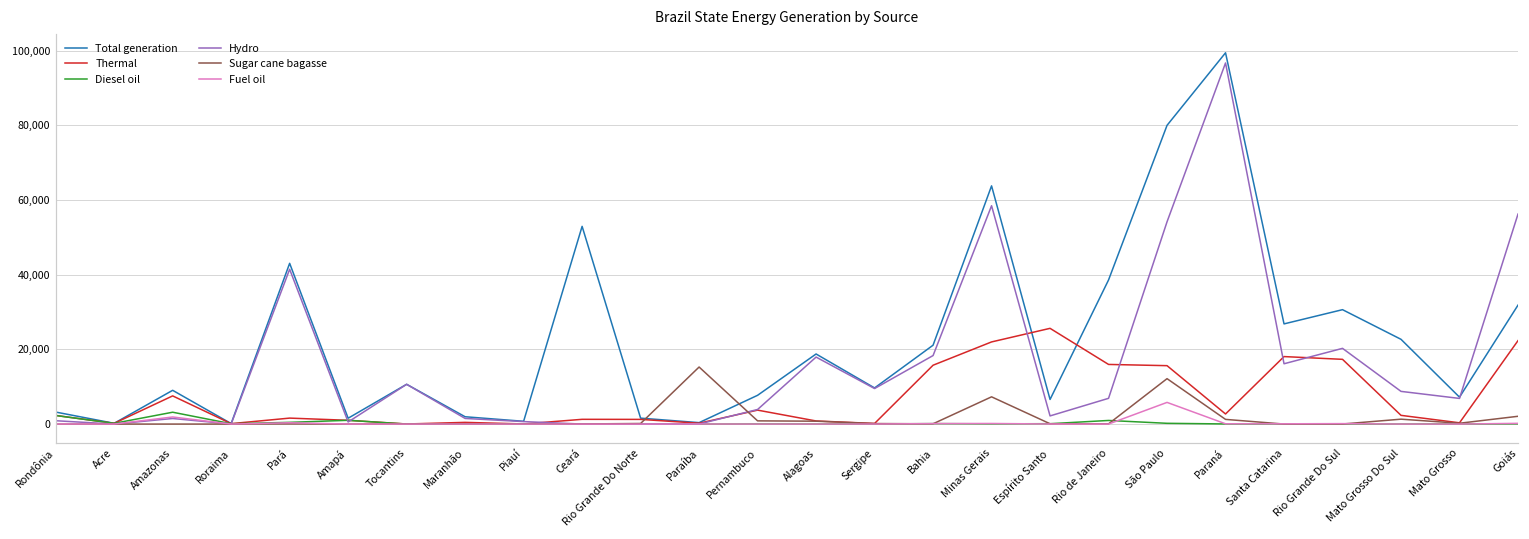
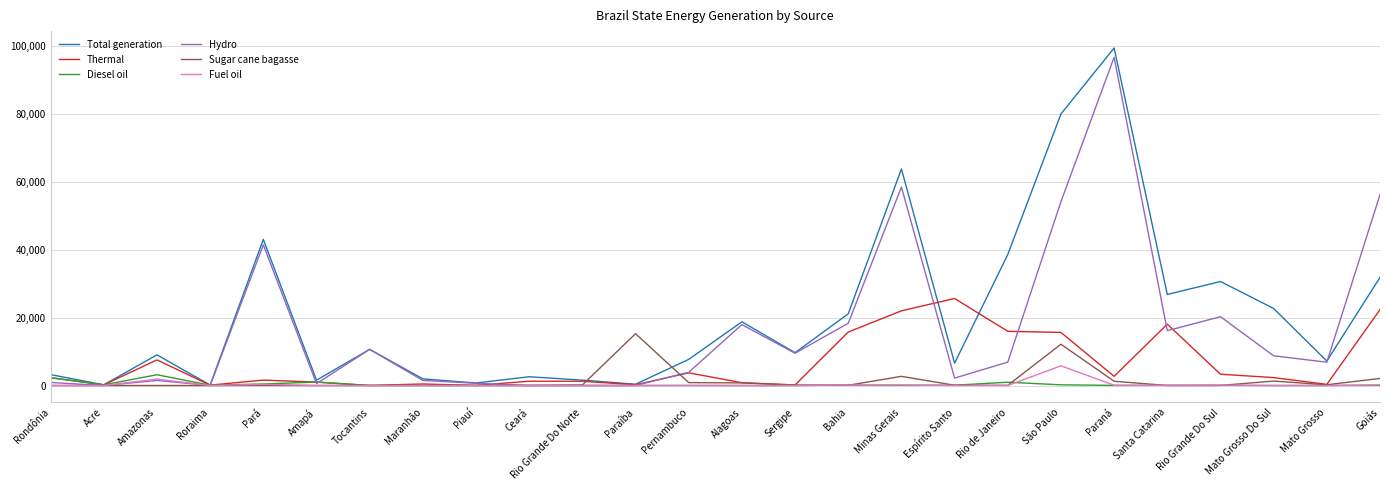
Total generation, Ceará: 53,000 -> 3,000
Sugar cane bagasse, Minas Gerais: 7,000 -> 3,000
Thermal, Rio Grande Do Sul: 17,000 -> 3,000
